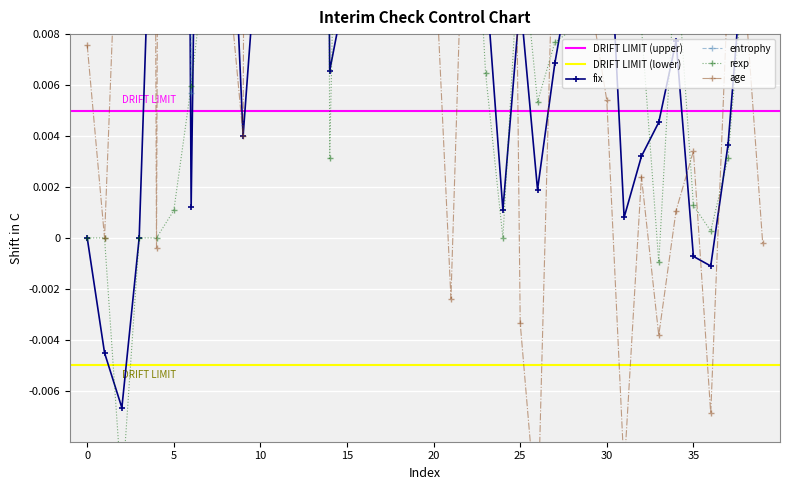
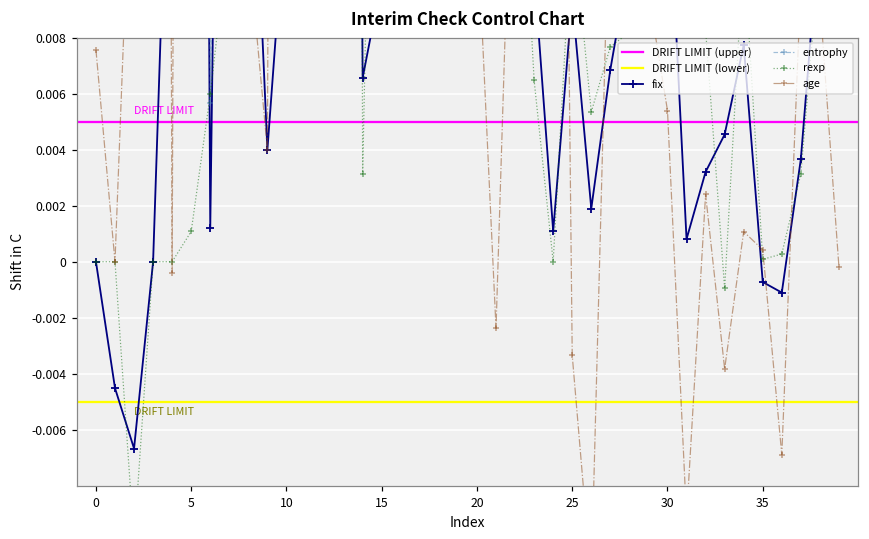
rexp, 35: 0.0013 -> 0.0001
age, 35: 0.0034 -> 0.0004
